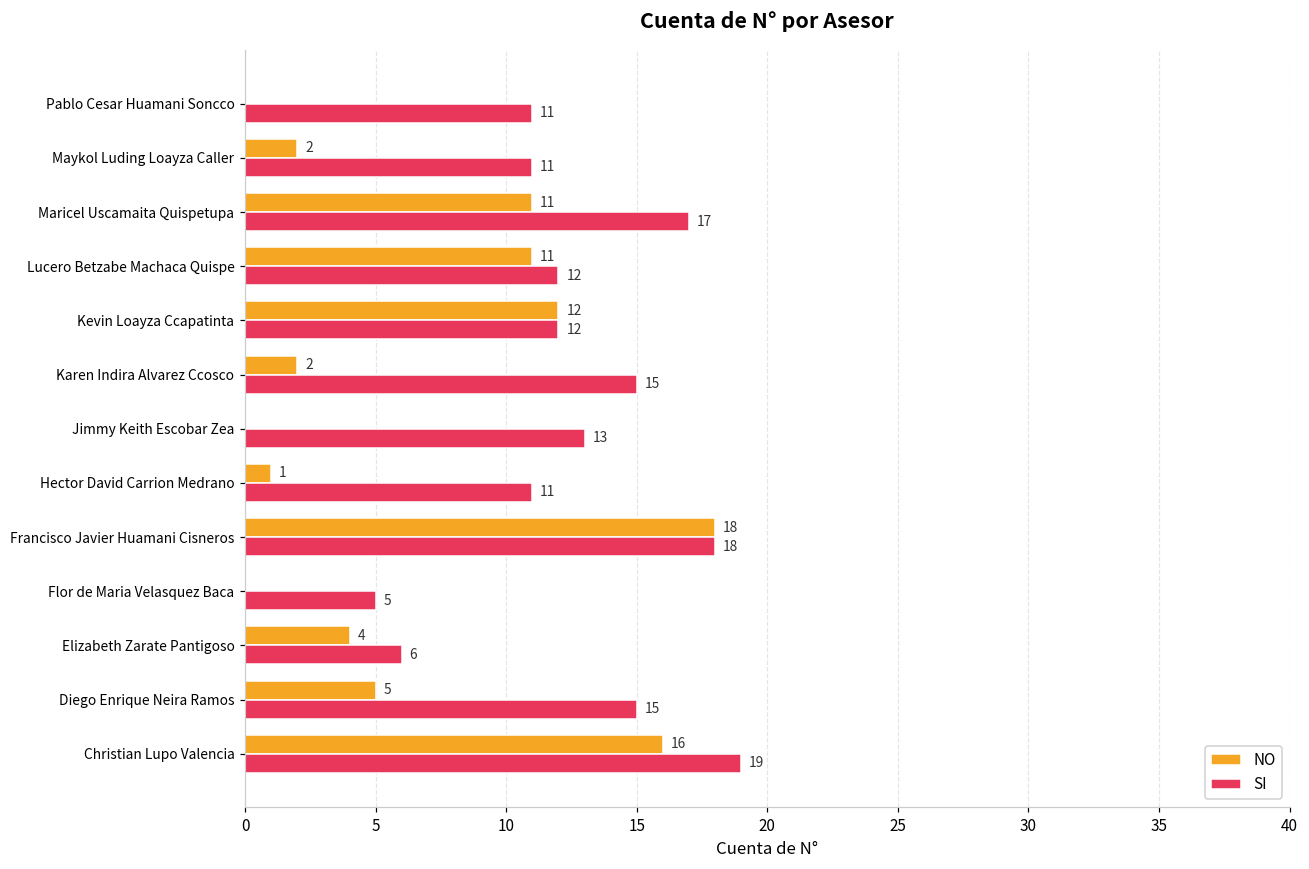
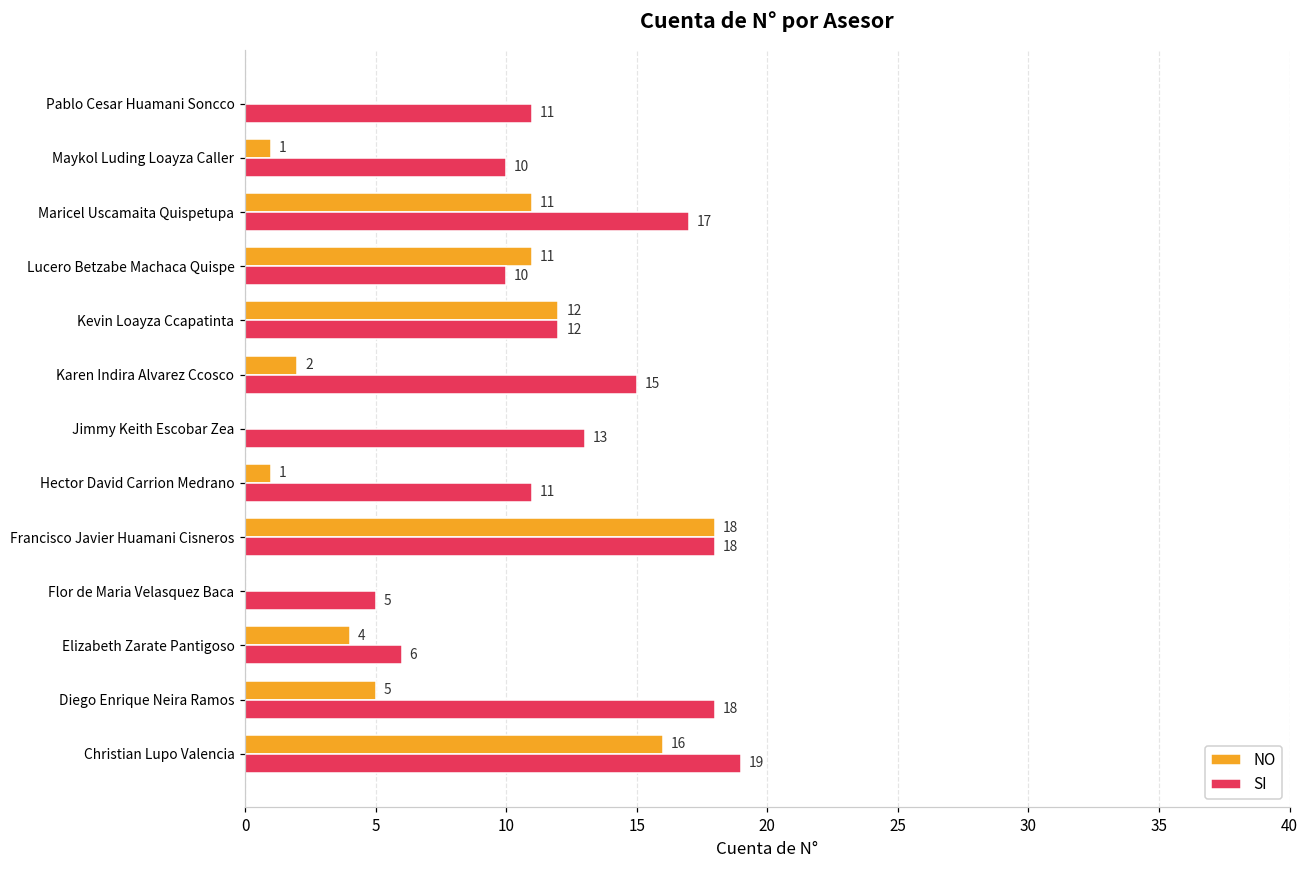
NO, Maykol Luding Loayza Caller: 2 -> 1
SI, Maykol Luding Loayza Caller: 11 -> 10
SI, Lucero Betzabe Machaca Quispe: 12 -> 10
SI, Diego Enrique Neira Ramos: 15 -> 18
